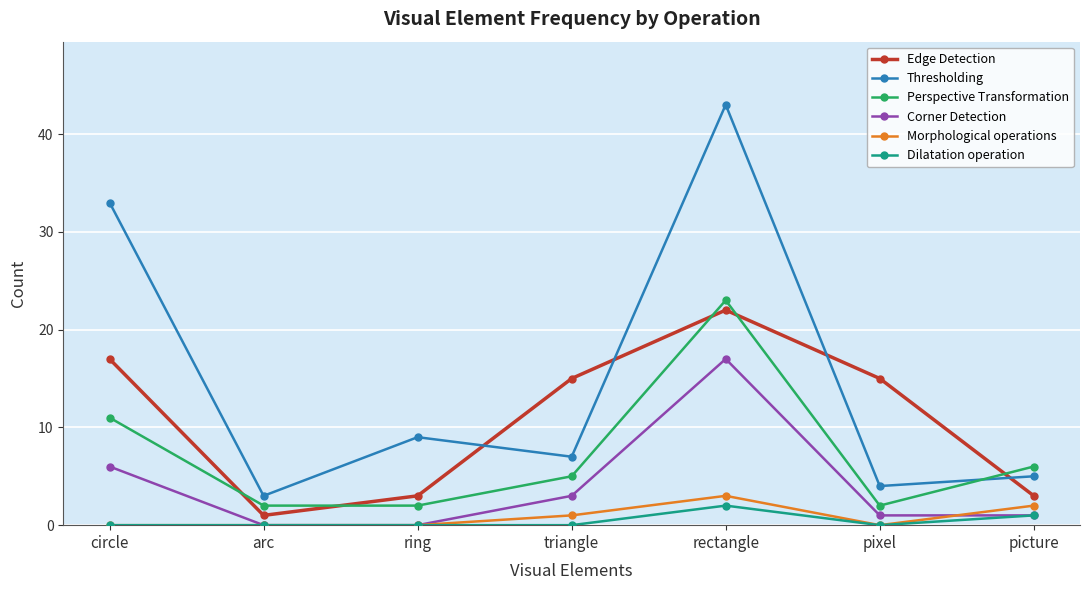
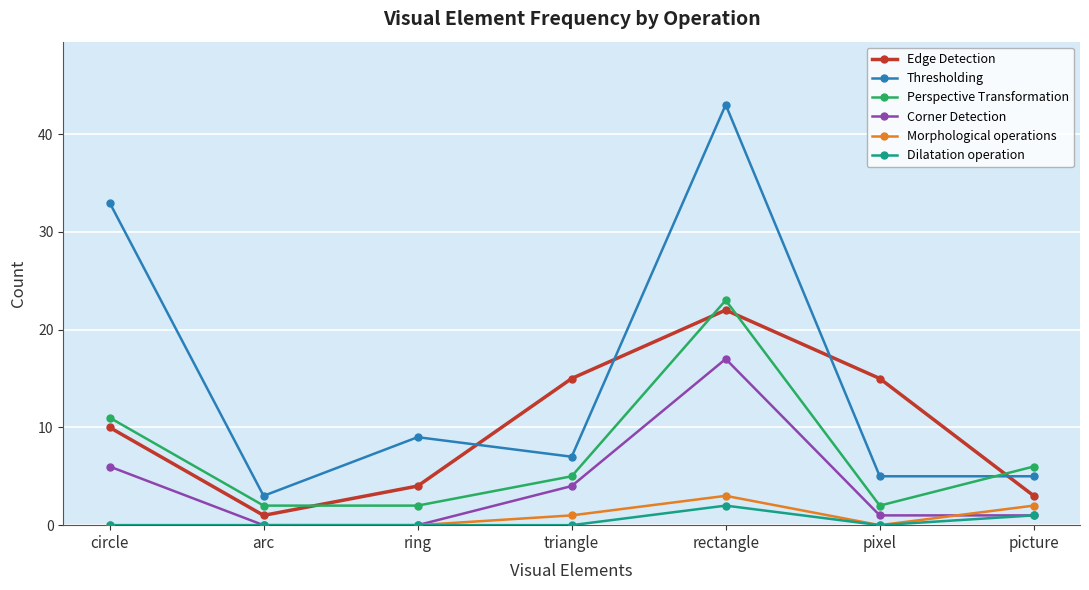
Edge Detection, circle: 17 -> 10
Edge Detection, ring: 3 -> 4
Corner Detection, triangle: 3 -> 4
Thresholding, pixel: 4 -> 5
